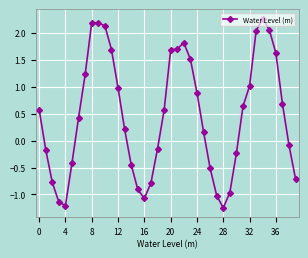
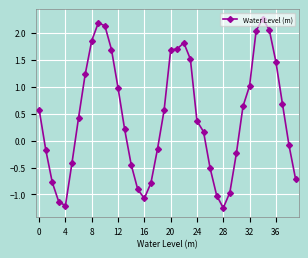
8: 2.2 -> 1.9
24: 0.9 -> 0.4
36: 1.6 -> 1.5
